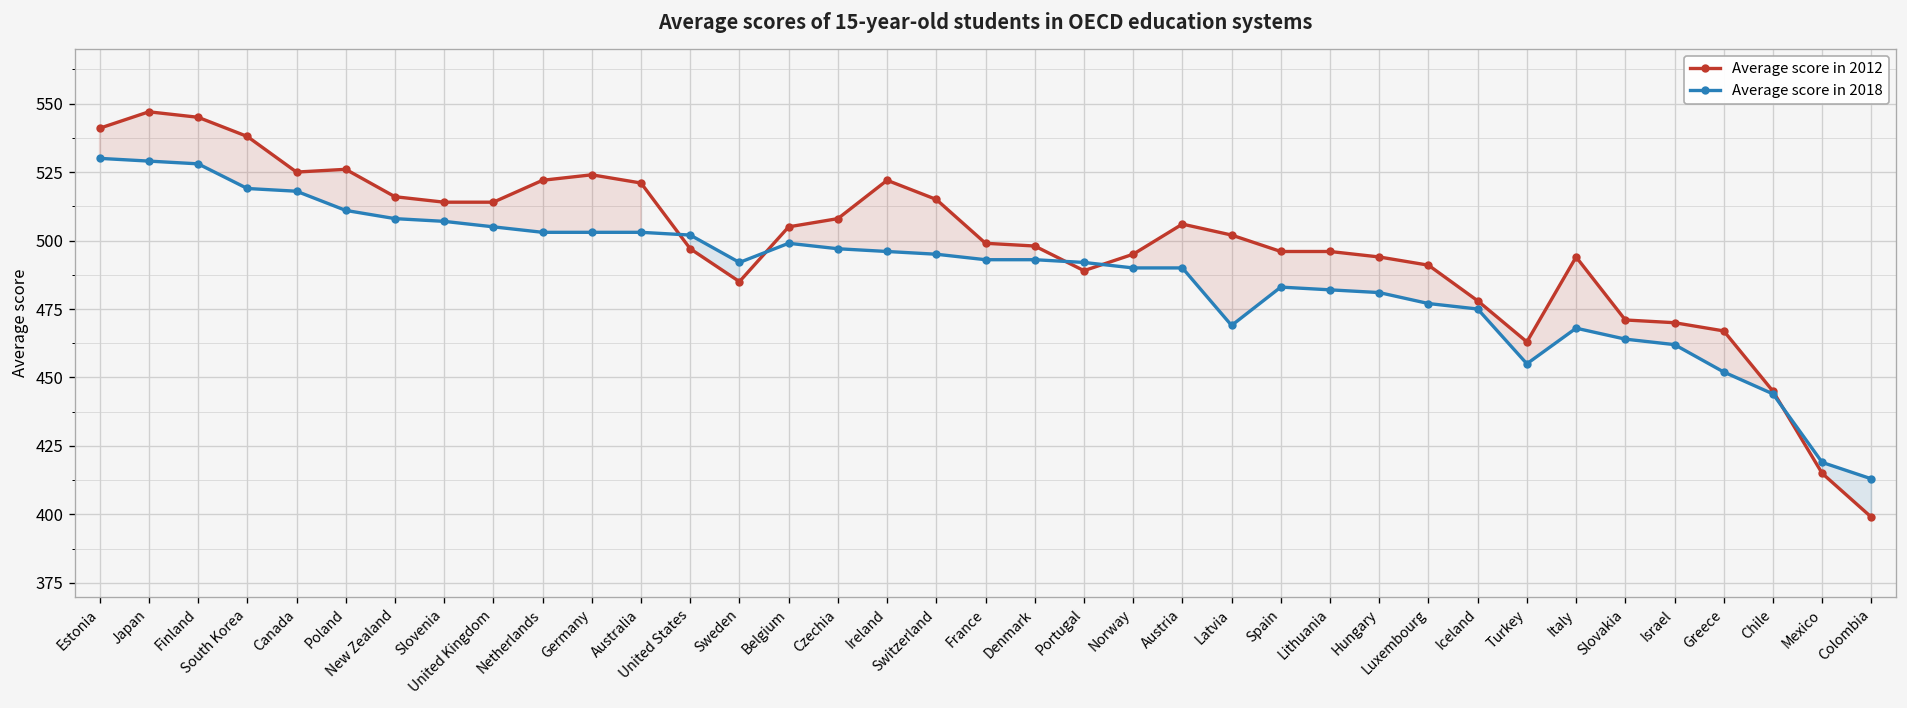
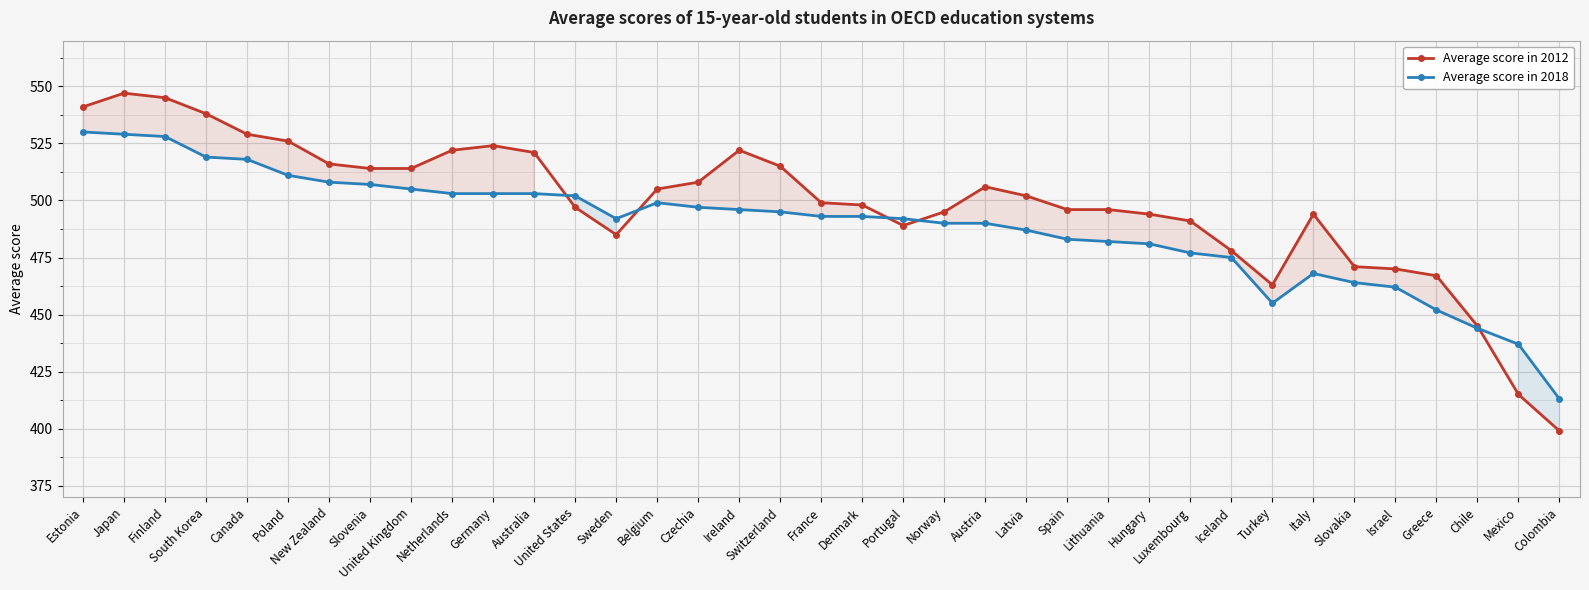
Average score in 2012, Canada: 525 -> 529
Average score in 2018, Latvia: 469 -> 487
Average score in 2018, Mexico: 419 -> 437
